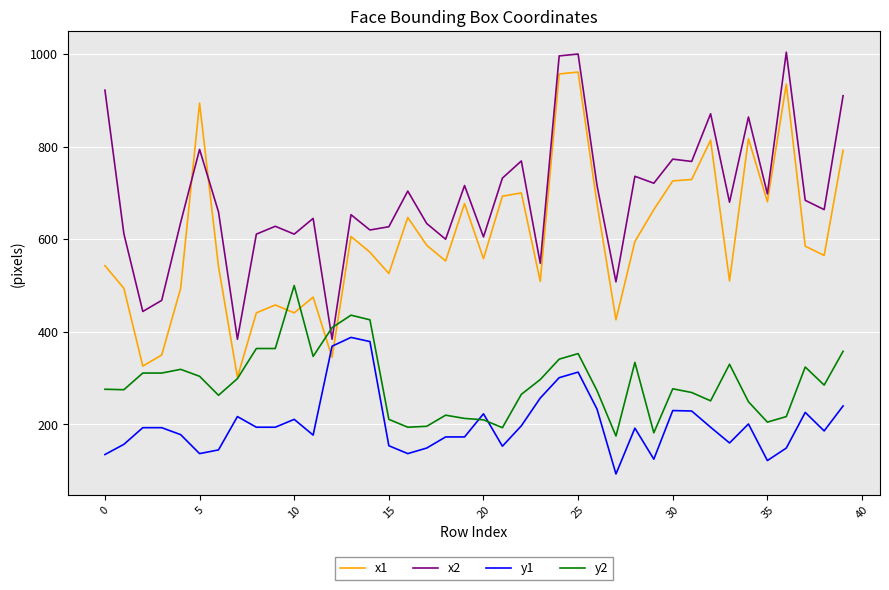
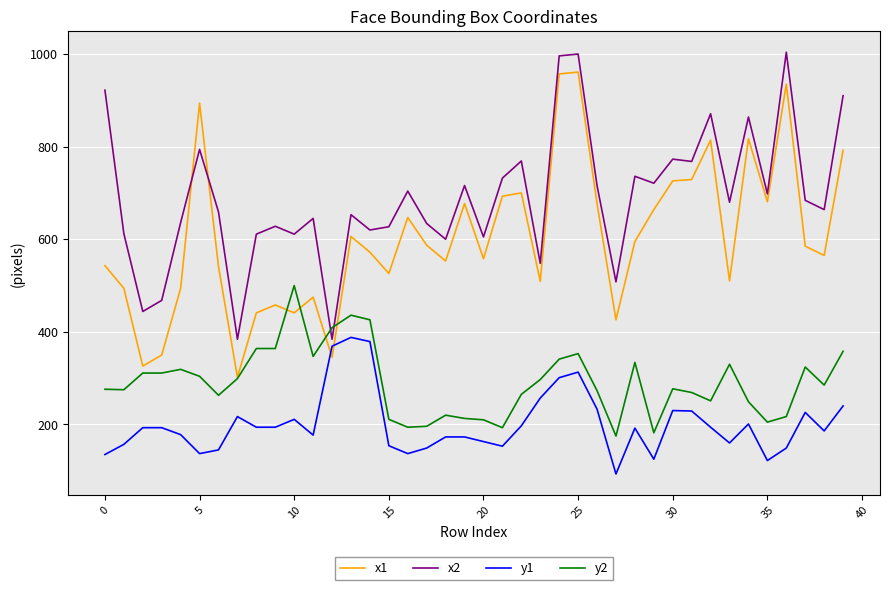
y1, 20: 220 -> 160
